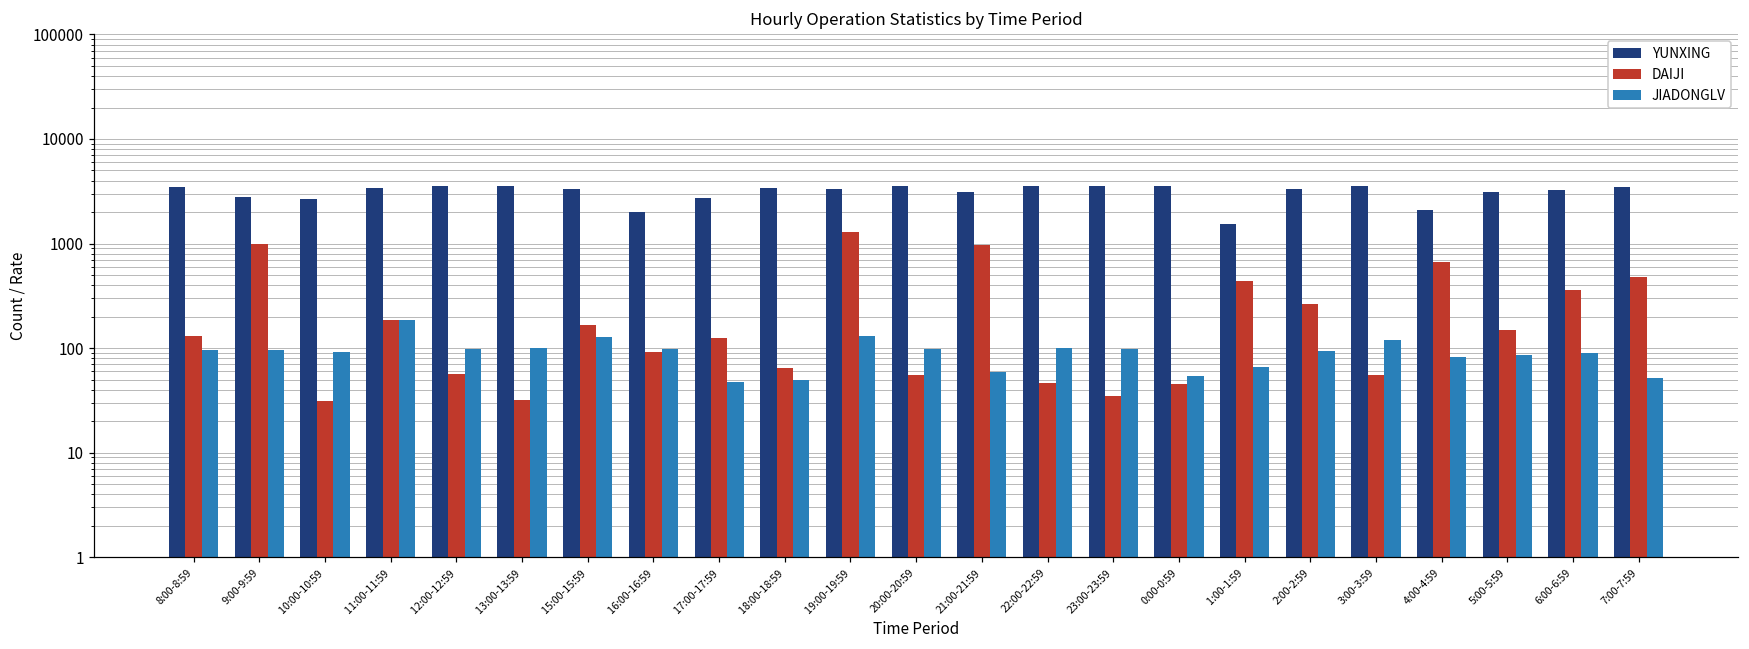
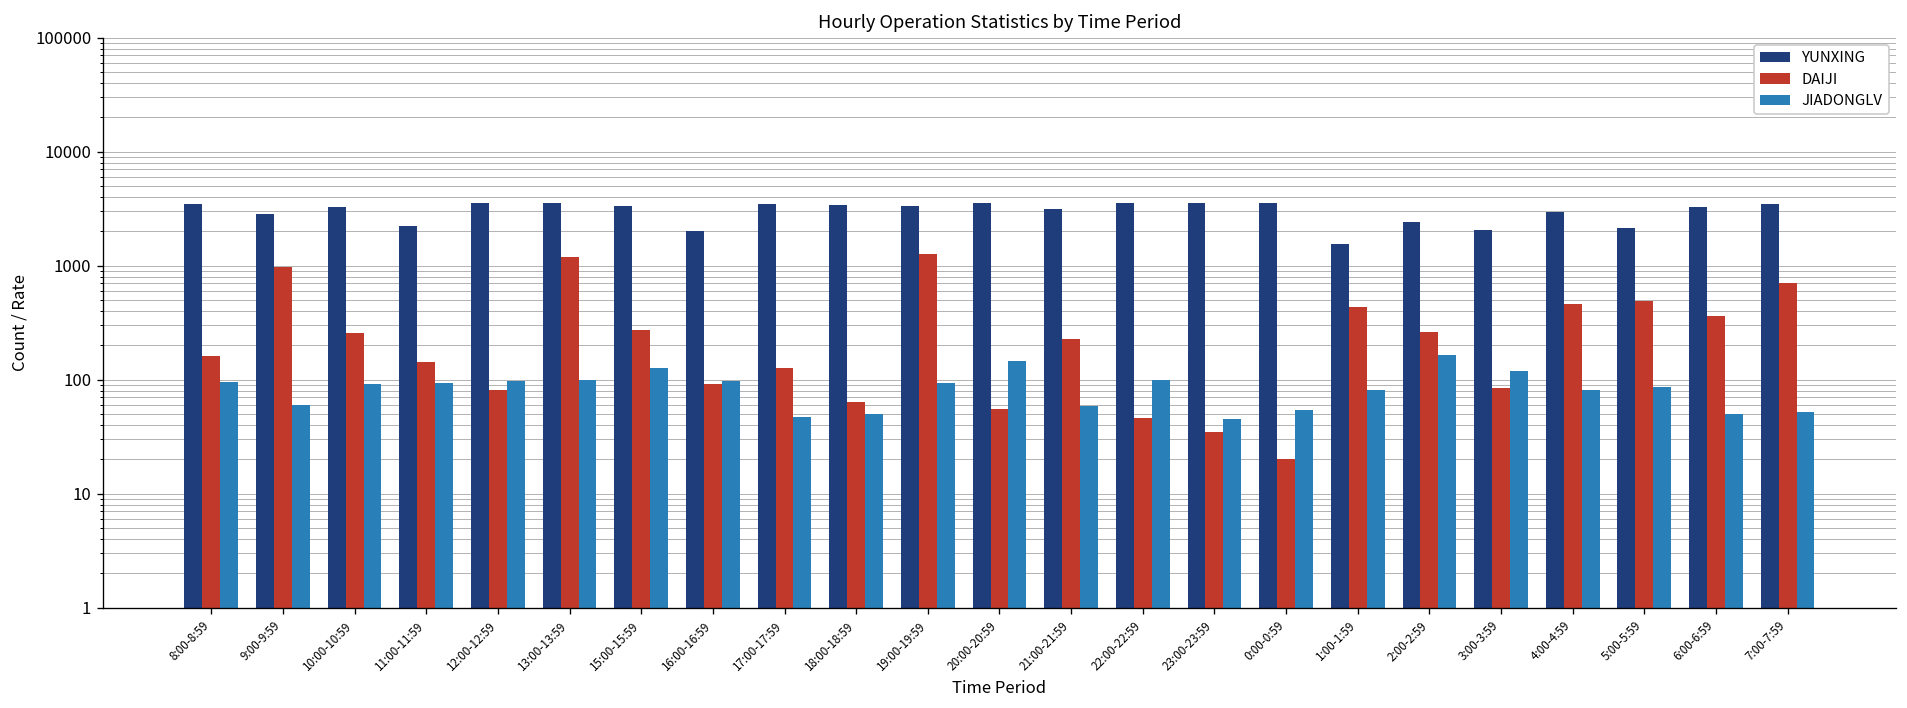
DAIJI, 8:00-8:59: 130 -> 160
JIADONGLV, 9:00-9:59: 100 -> 60
YUNXING, 10:00-10:59: 2700 -> 3300
DAIJI, 10:00-10:59: 31 -> 260
YUNXING, 11:00-11:59: 3400 -> 2200
DAIJI, 11:00-11:59: 180 -> 140
JIADONGLV, 11:00-11:59: 190 -> 90
DAIJI, 12:00-12:59: 60 -> 80
DAIJI, 13:00-13:59: 32 -> 1200
DAIJI, 15:00-15:59: 170 -> 270
YUNXING, 17:00-17:59: 2700 -> 3500
JIADONGLV, 19:00-19:59: 130 -> 90
JIADONGLV, 20:00-20:59: 100 -> 150
DAIJI, 21:00-21:59: 1000 -> 230
JIADONGLV, 23:00-23:59: 100 -> 50
DAIJI, 0:00-0:59: 50 -> 20
JIADONGLV, 1:00-1:59: 70 -> 80
YUNXING, 2:00-2:59: 3300 -> 2400
JIADONGLV, 2:00-2:59: 90 -> 170
YUNXING, 3:00-3:59: 3500 -> 2000
DAIJI, 3:00-3:59: 60 -> 90
YUNXING, 4:00-4:59: 2100 -> 3000
DAIJI, 4:00-4:59: 700 -> 500
YUNXING, 5:00-5:59: 3100 -> 2100
DAIJI, 5:00-5:59: 150 -> 500
JIADONGLV, 6:00-6:59: 90 -> 50
DAIJI, 7:00-7:59: 500 -> 700
